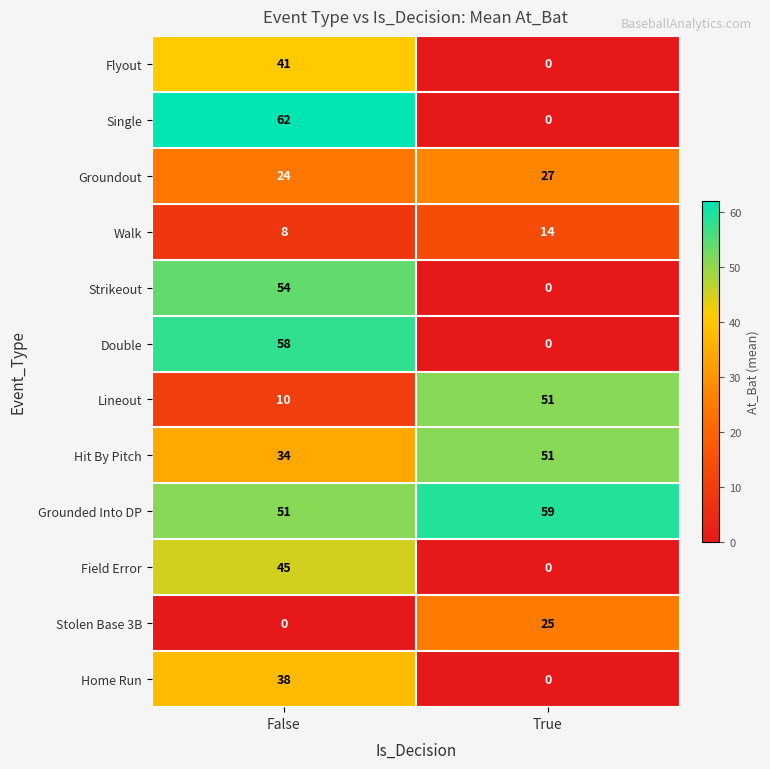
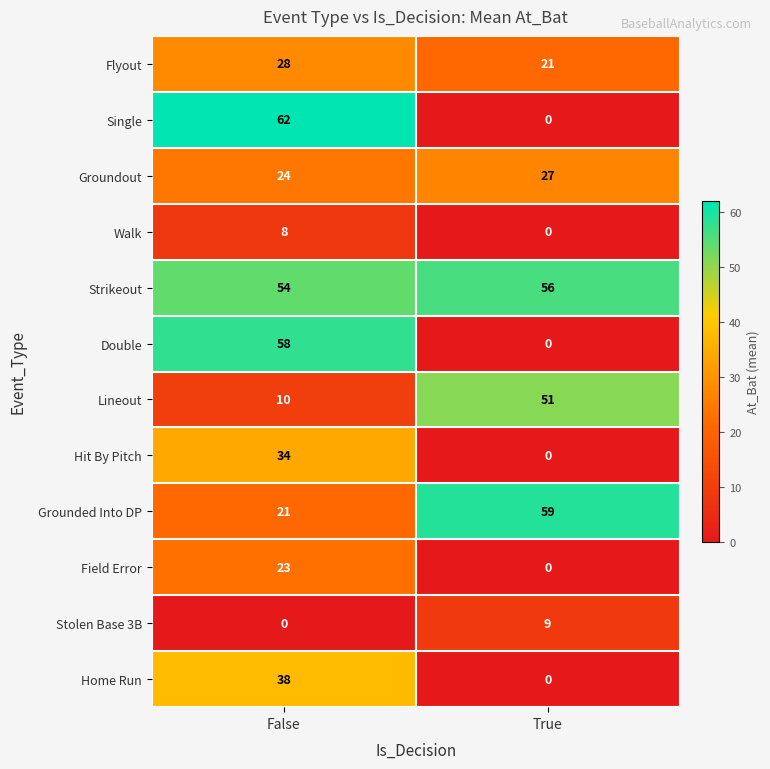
Flyout, False: 41 -> 28
Flyout, True: 0 -> 21
Walk, True: 14 -> 0
Strikeout, True: 0 -> 56
Hit By Pitch, True: 51 -> 0
Grounded Into DP, False: 51 -> 21
Field Error, False: 45 -> 23
Stolen Base 3B, True: 25 -> 9
